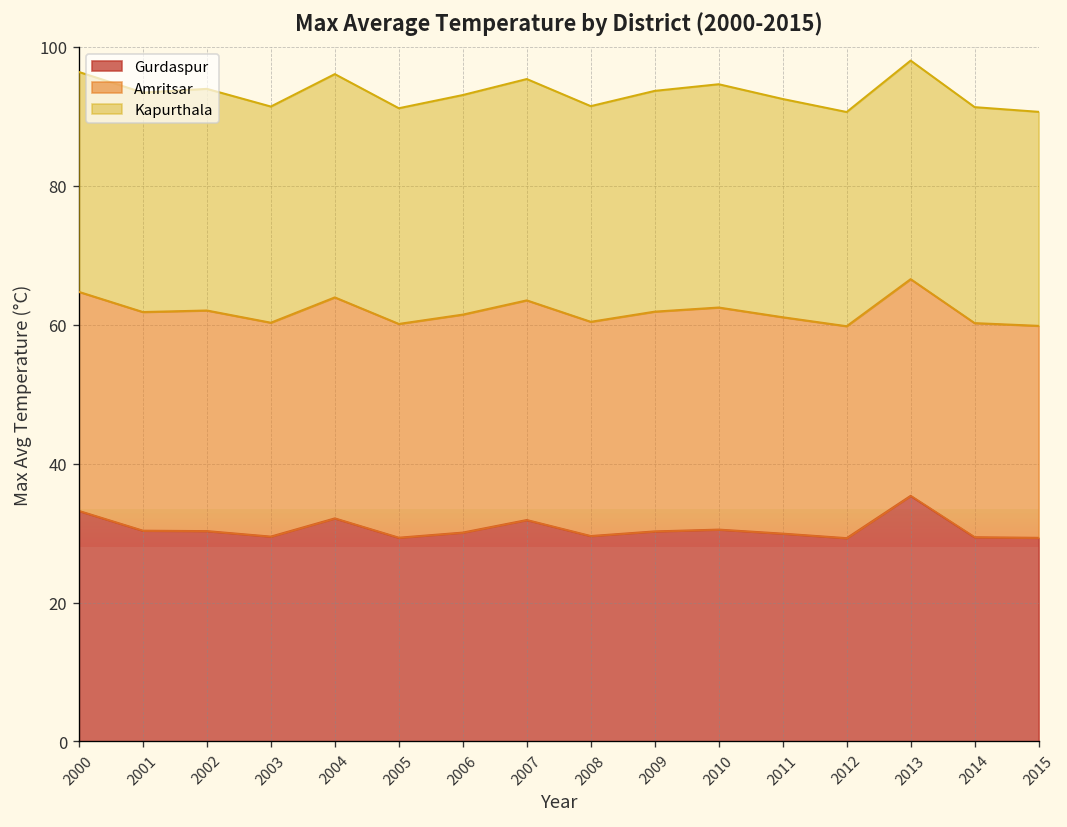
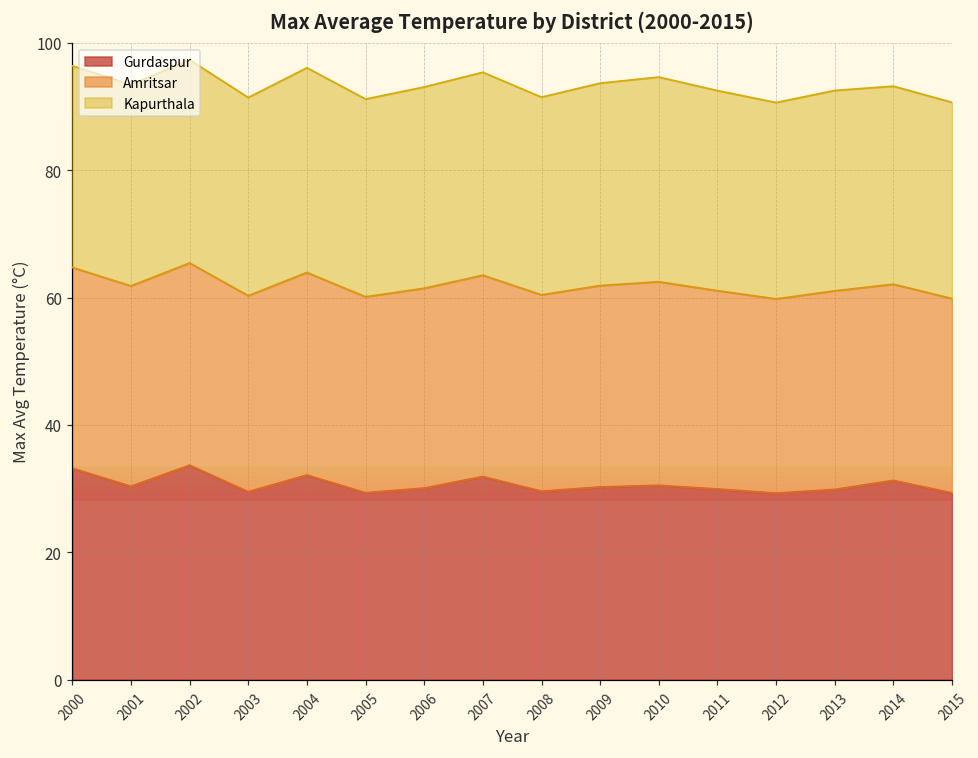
Gurdaspur, 2002: 30 -> 34
Gurdaspur, 2013: 35 -> 30
Gurdaspur, 2014: 29 -> 31
